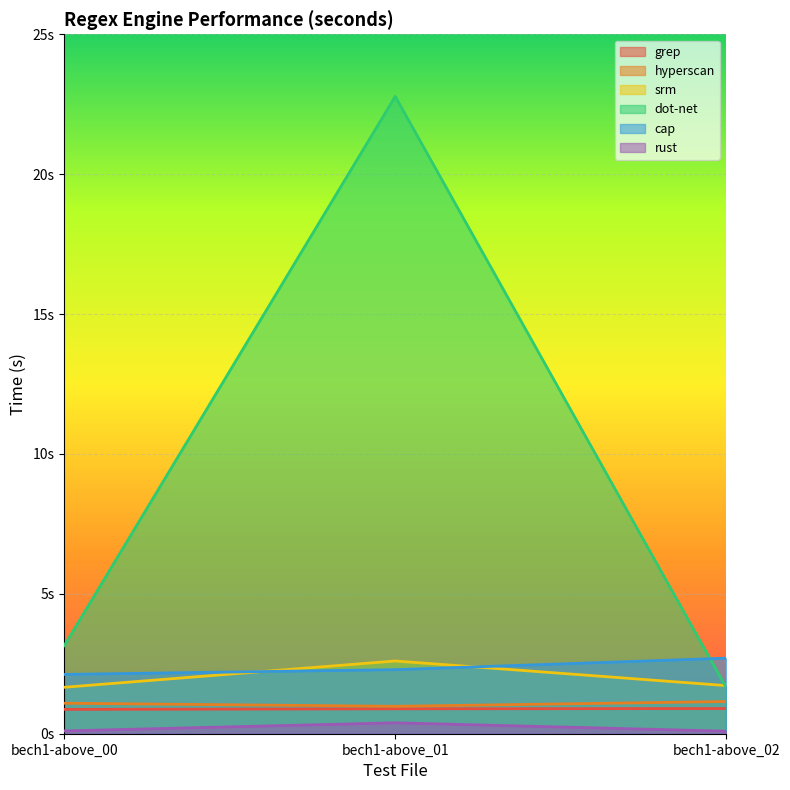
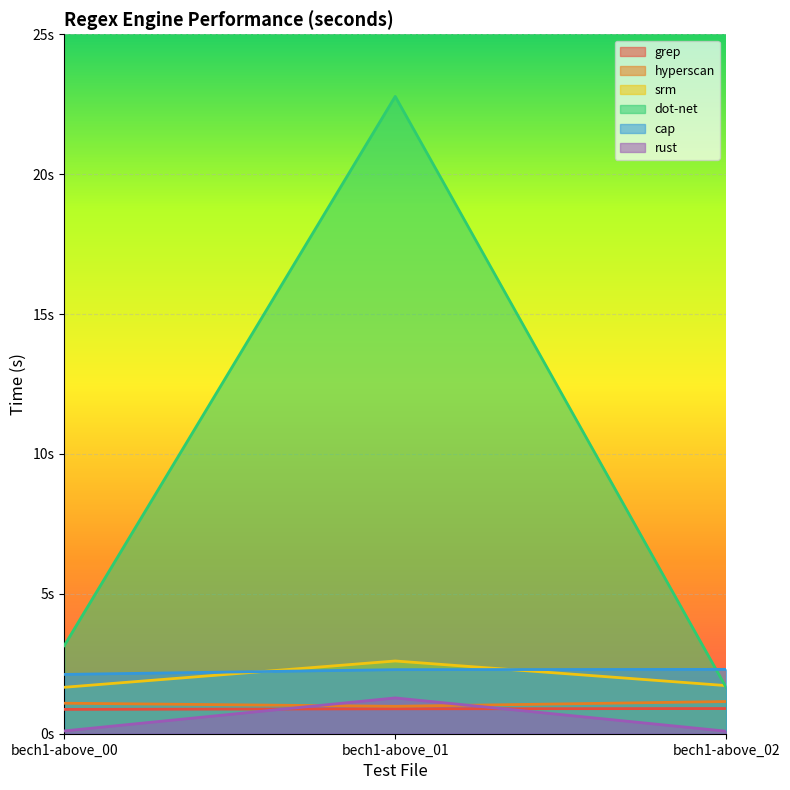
rust, bech1-above_01: 0.4s -> 1.3s
cap, bech1-above_02: 2.7s -> 2.3s
